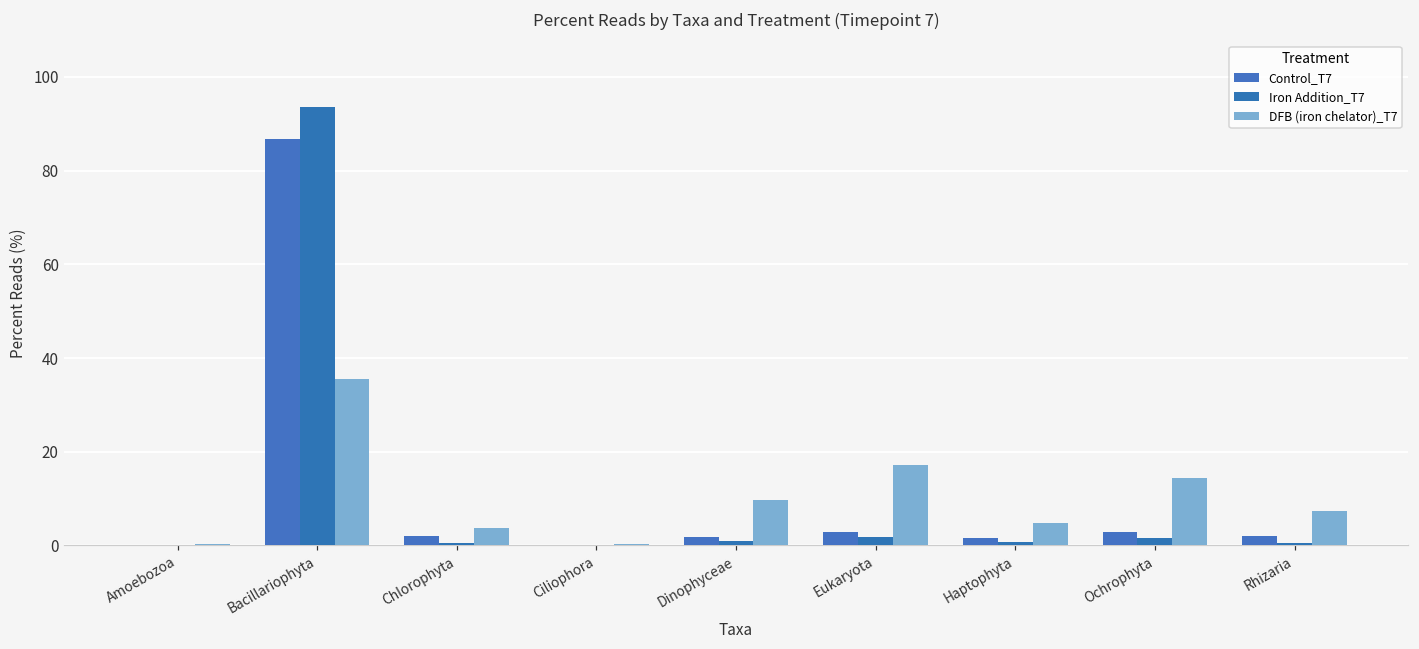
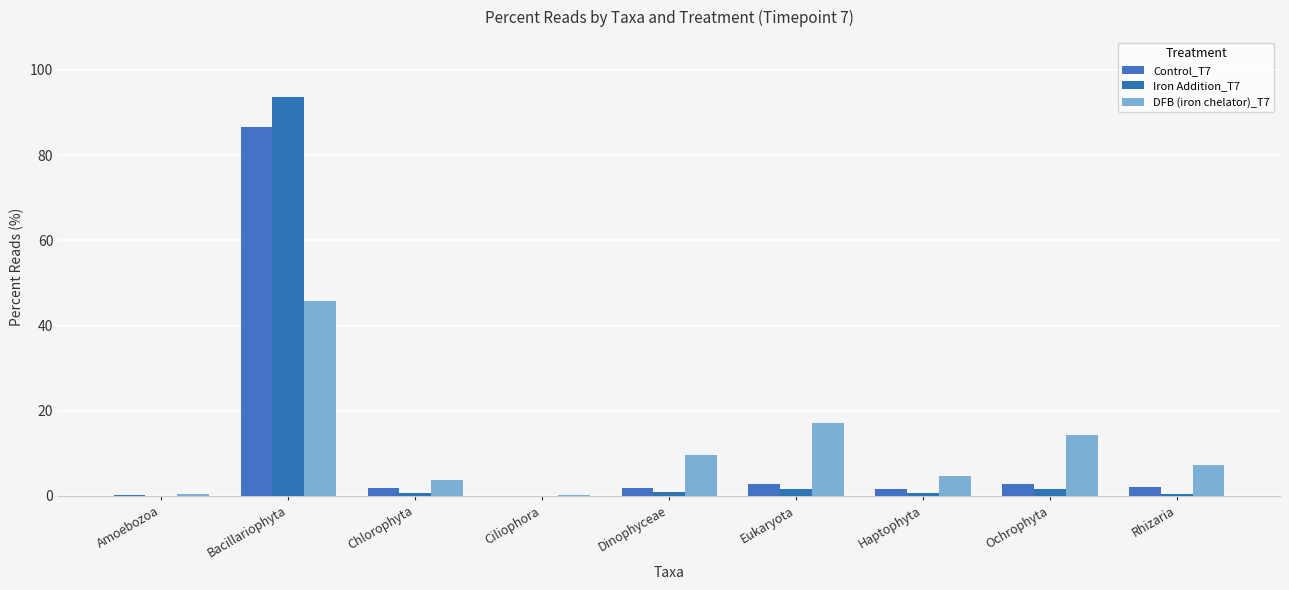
DFB (iron chelator)_T7, Bacillariophyta: 36 -> 46
